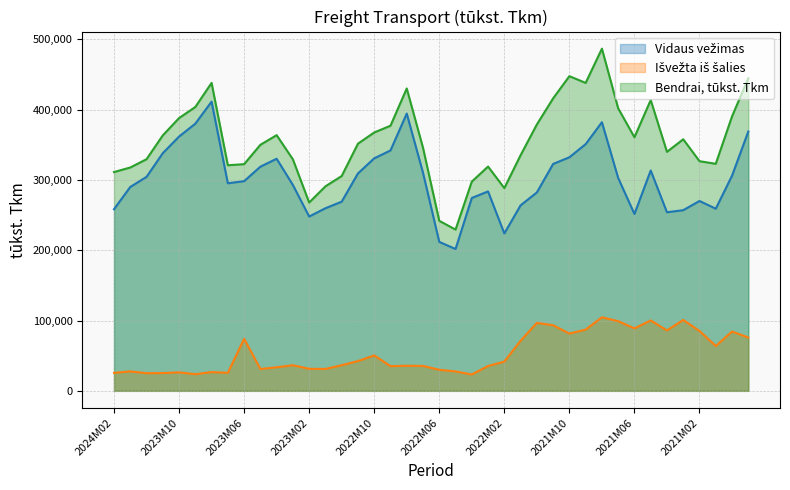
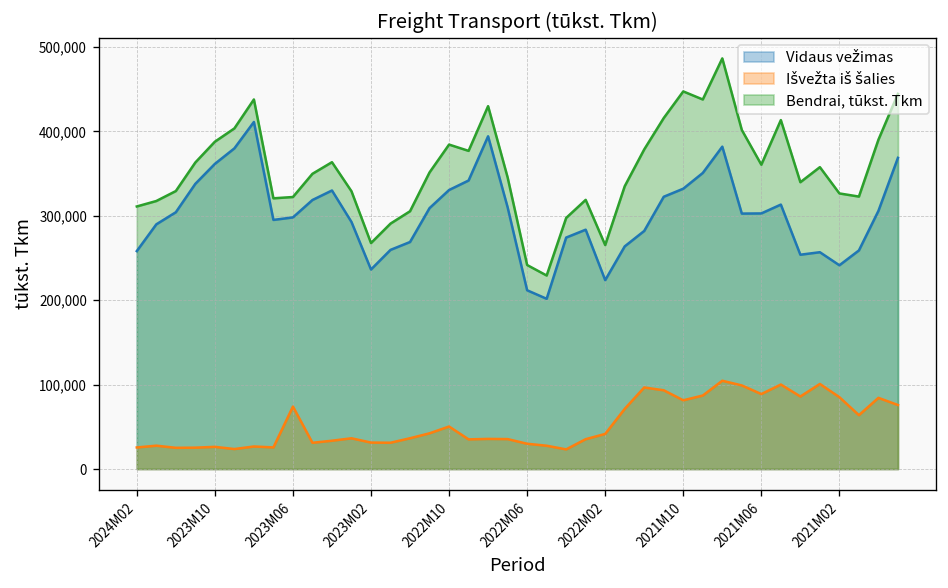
Vidaus vežimas, 2023M02: 250,000 -> 240,000
Bendrai, tūkst. Tkm, 2022M10: 370,000 -> 380,000
Bendrai, tūkst. Tkm, 2022M02: 290,000 -> 270,000
Vidaus vežimas, 2021M06: 250,000 -> 300,000
Vidaus vežimas, 2021M02: 270,000 -> 240,000
